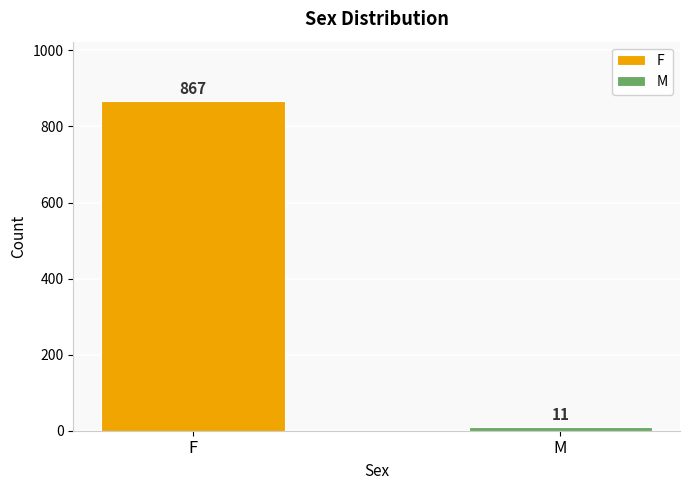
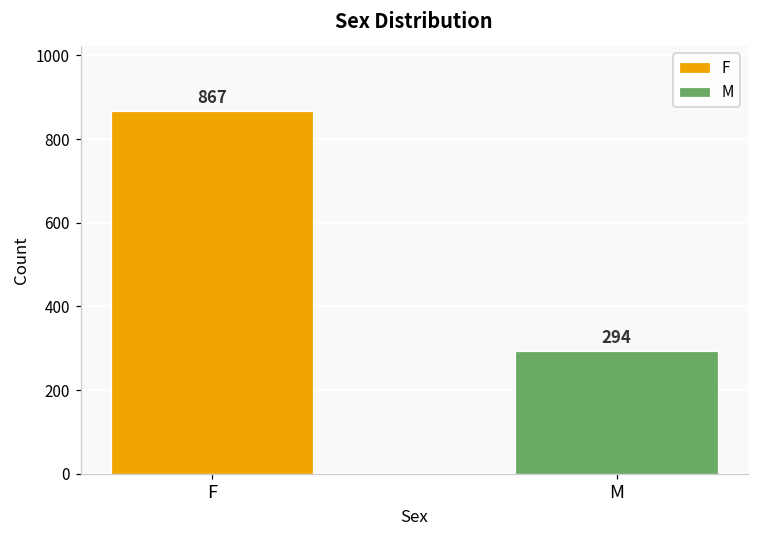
M: 11 -> 294
